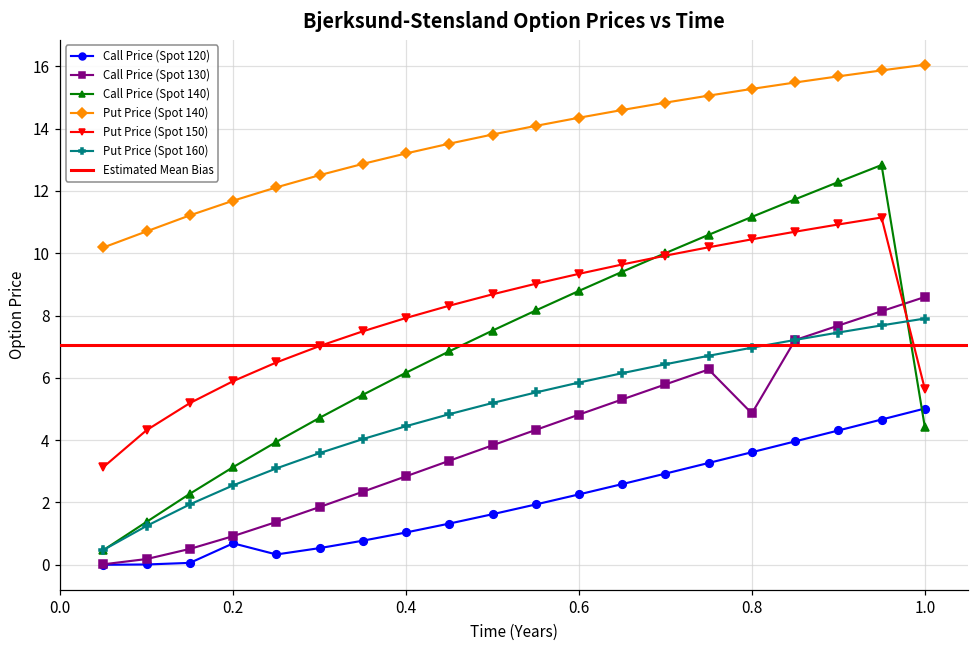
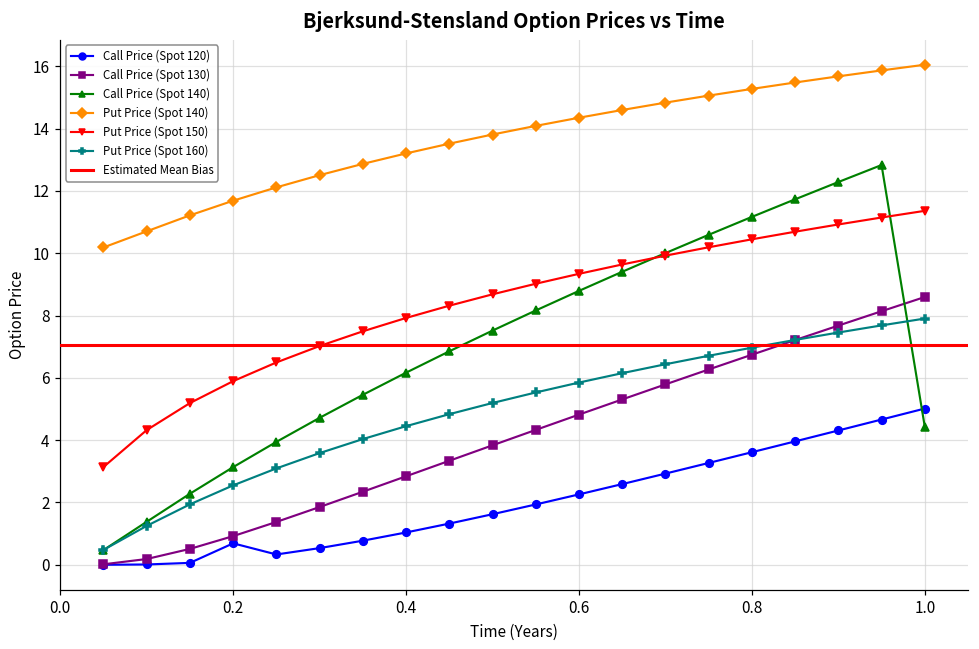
Call Price (Spot 130), 0.8: 4.9 -> 6.7
Put Price (Spot 150), 1.0: 5.6 -> 11.4
